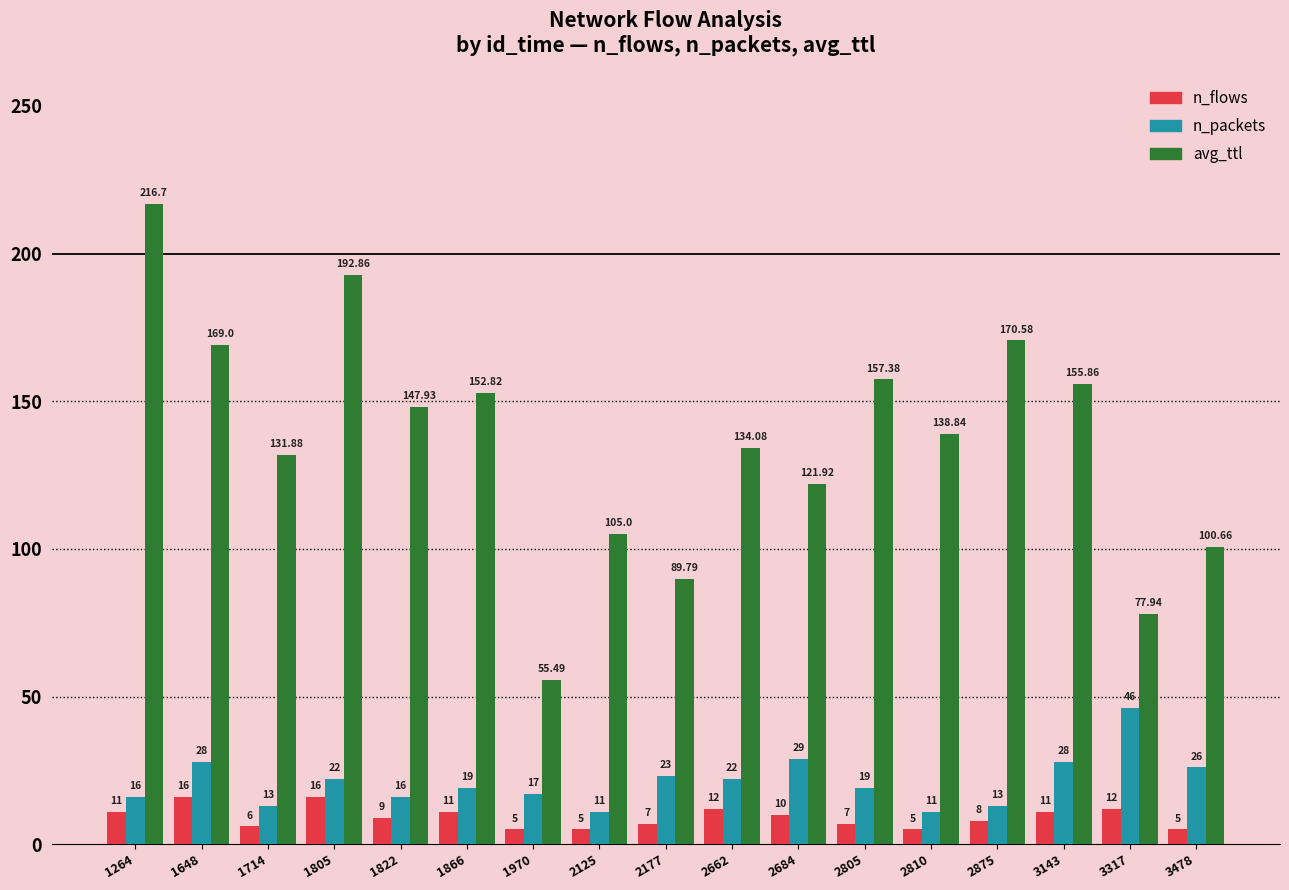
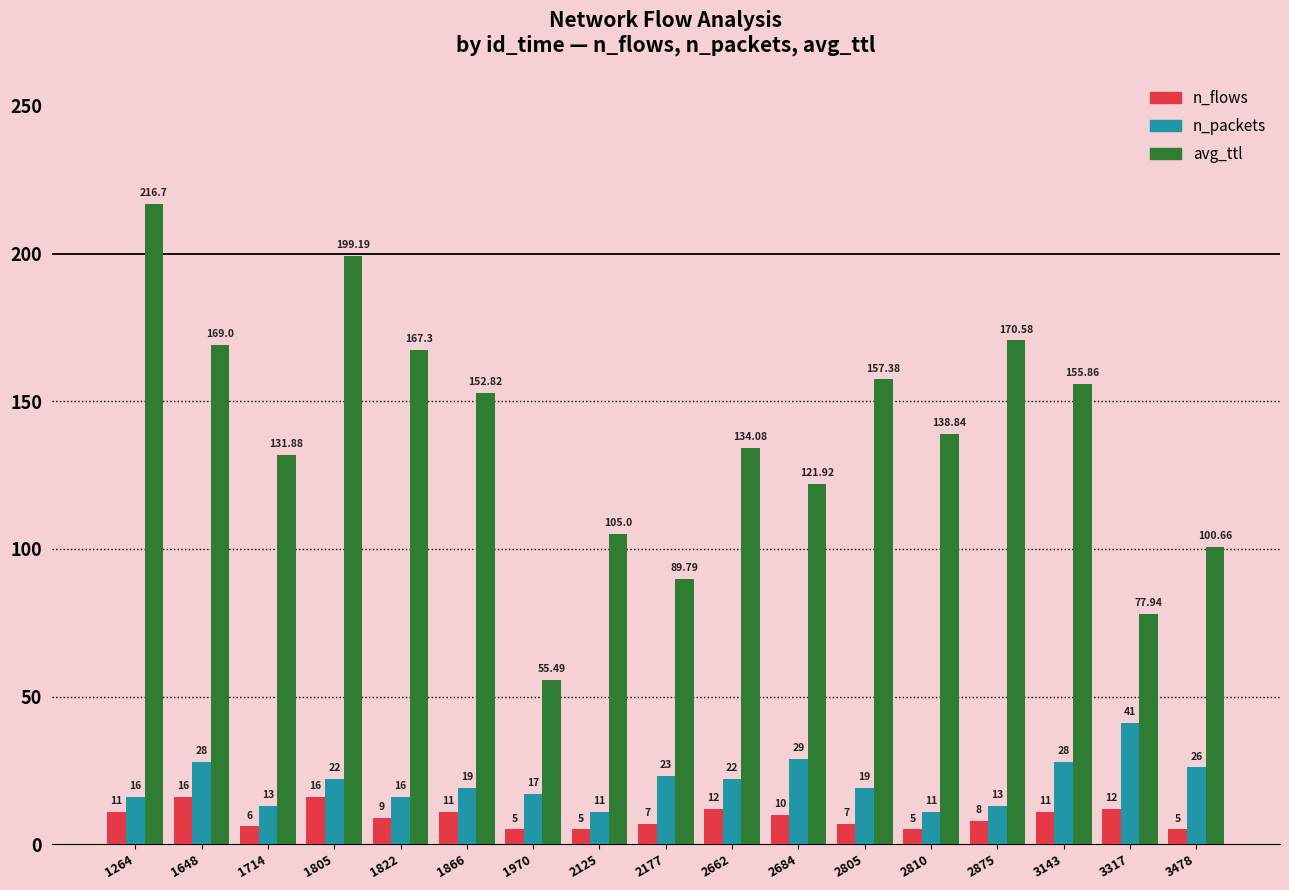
avg_ttl, 1805: 192.86 -> 199.19
avg_ttl, 1822: 147.93 -> 167.3
n_packets, 3317: 46 -> 41
